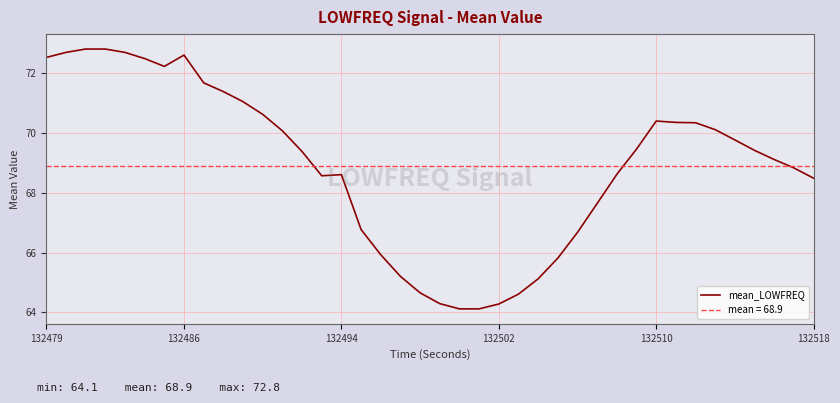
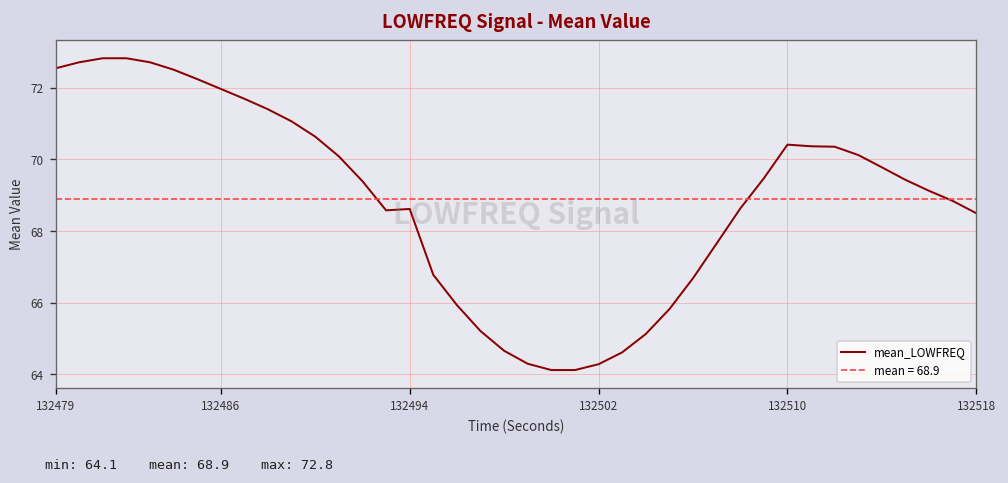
132486: 72.6 -> 72.0
